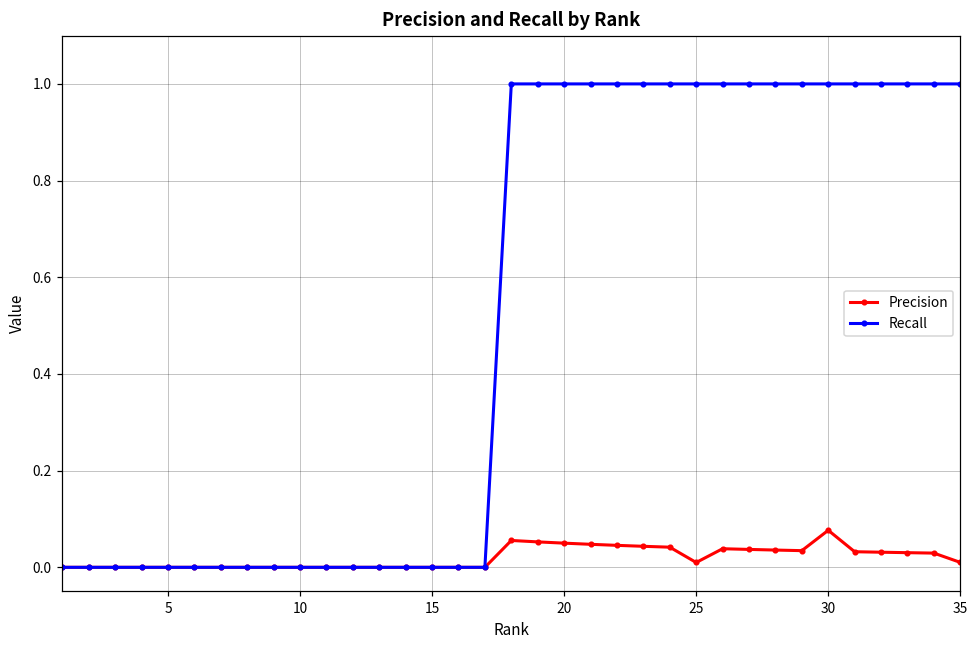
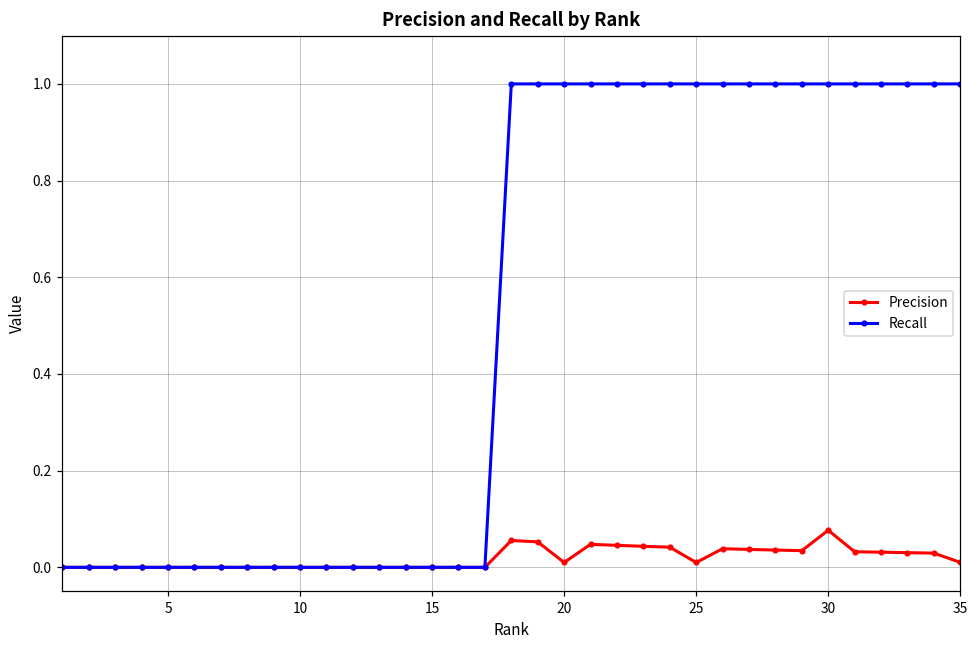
Precision, 20: 0.05 -> 0.01
